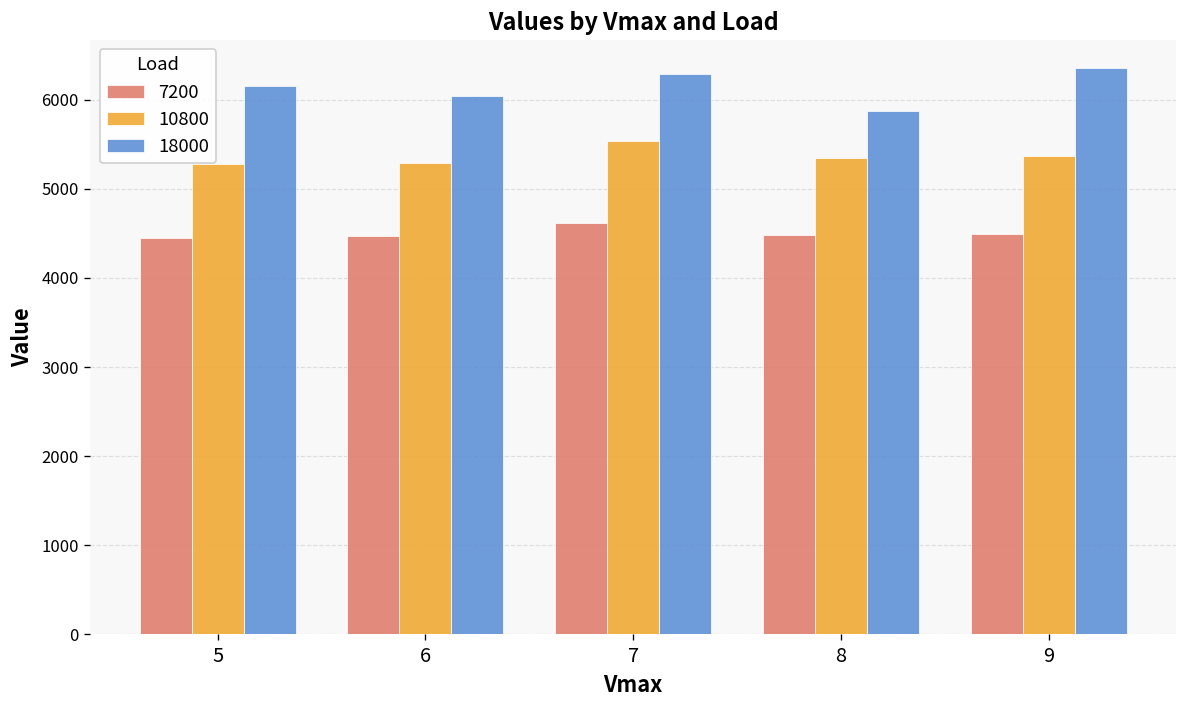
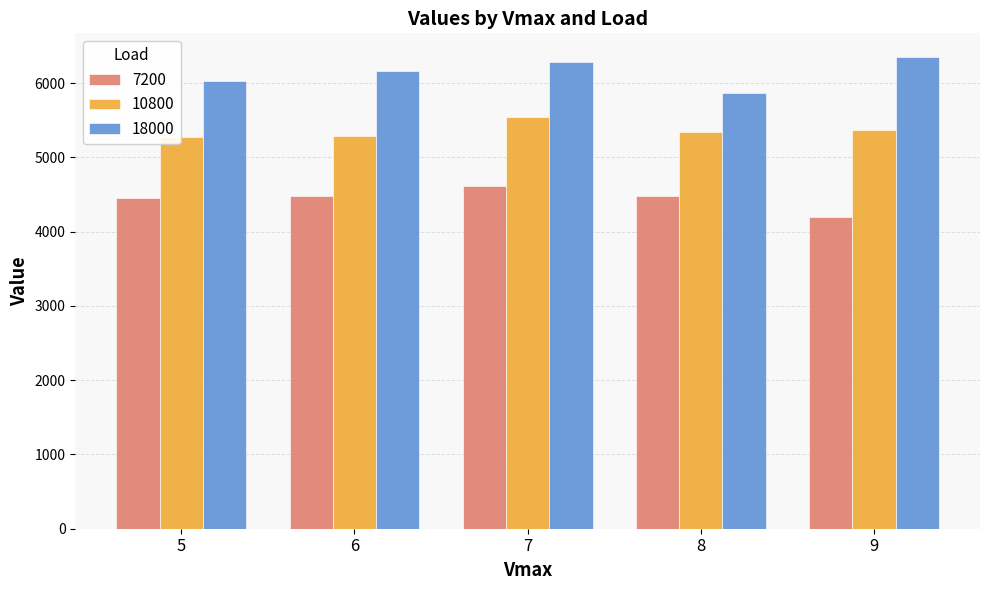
18000, 5: 6200 -> 6000
18000, 6: 6000 -> 6200
7200, 9: 4500 -> 4200
